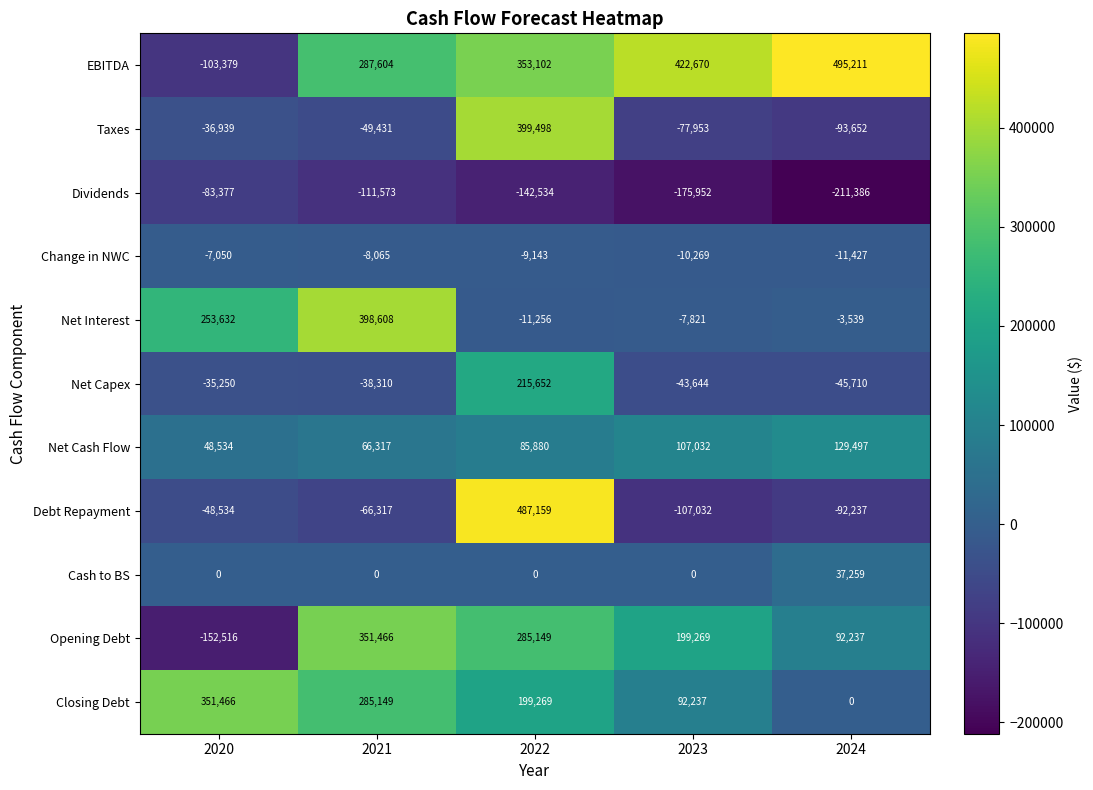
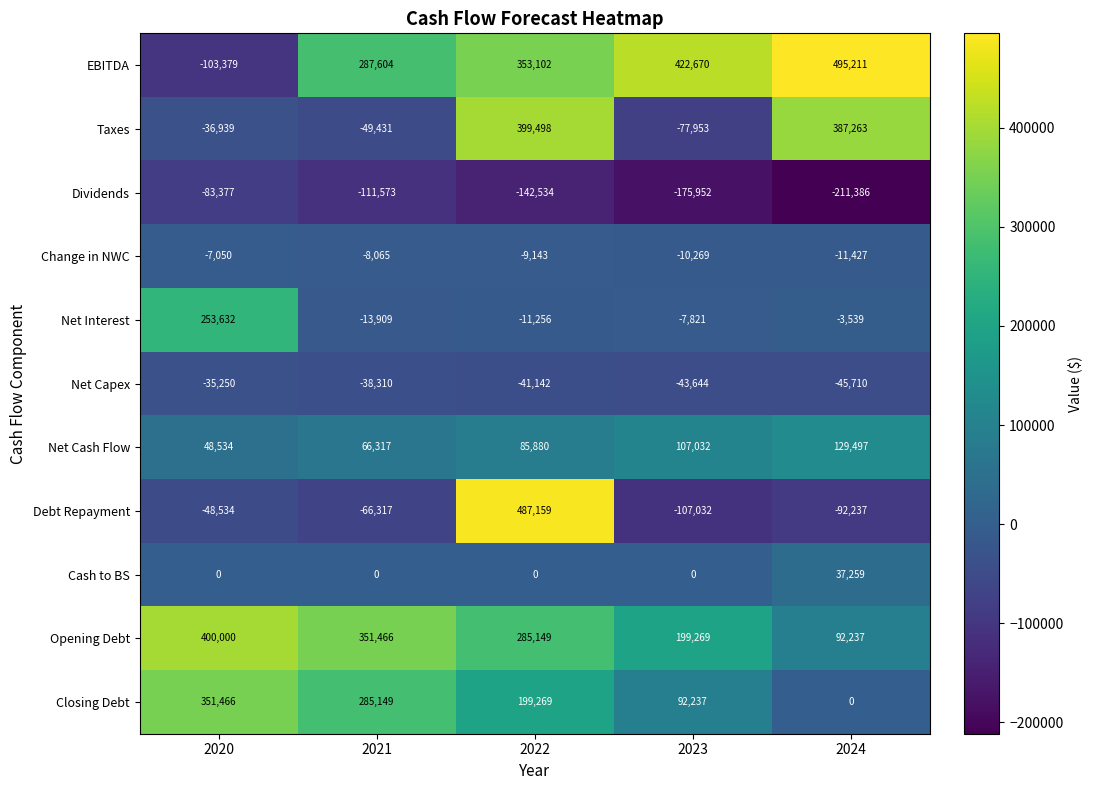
Taxes, 2024: -93,652 -> 387,263
Net Interest, 2021: 398,608 -> -13,909
Net Capex, 2022: 215,652 -> -41,142
Opening Debt, 2020: -152,516 -> 400,000
